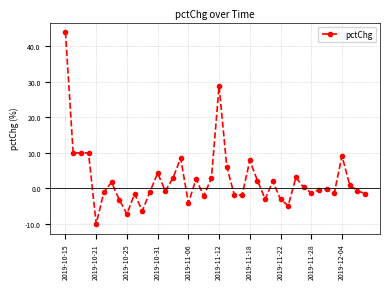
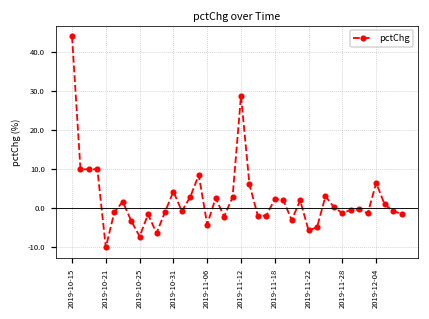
2019-11-18: 8 -> 2
2019-11-22: -3 -> -6
2019-12-04: 9 -> 7
